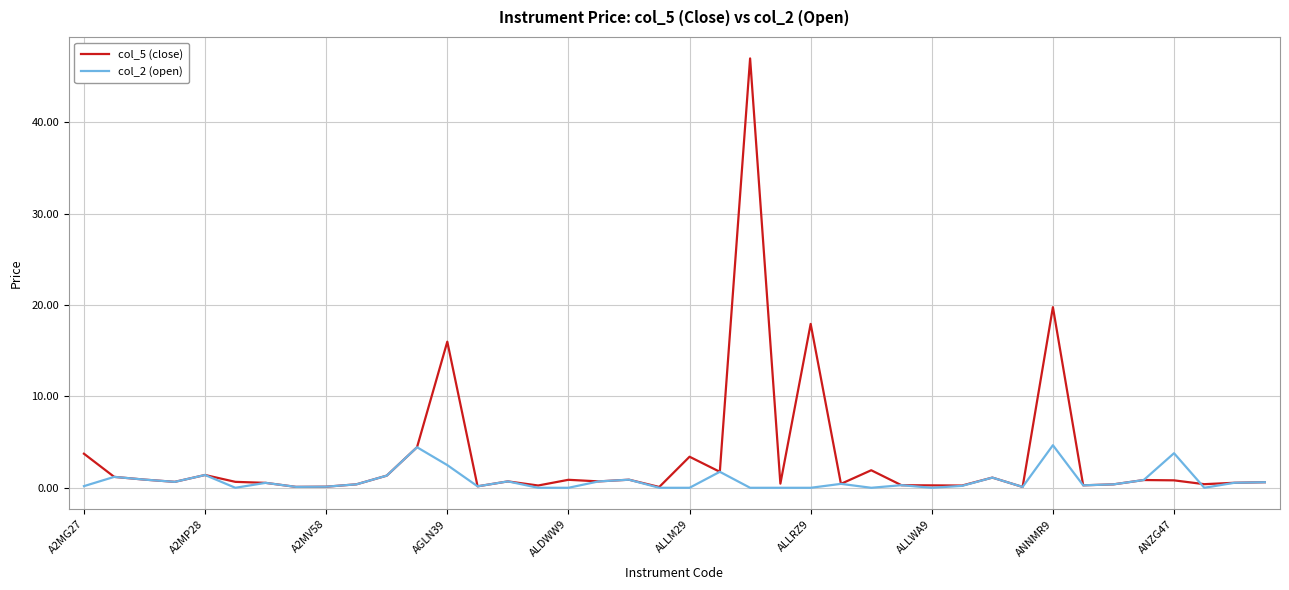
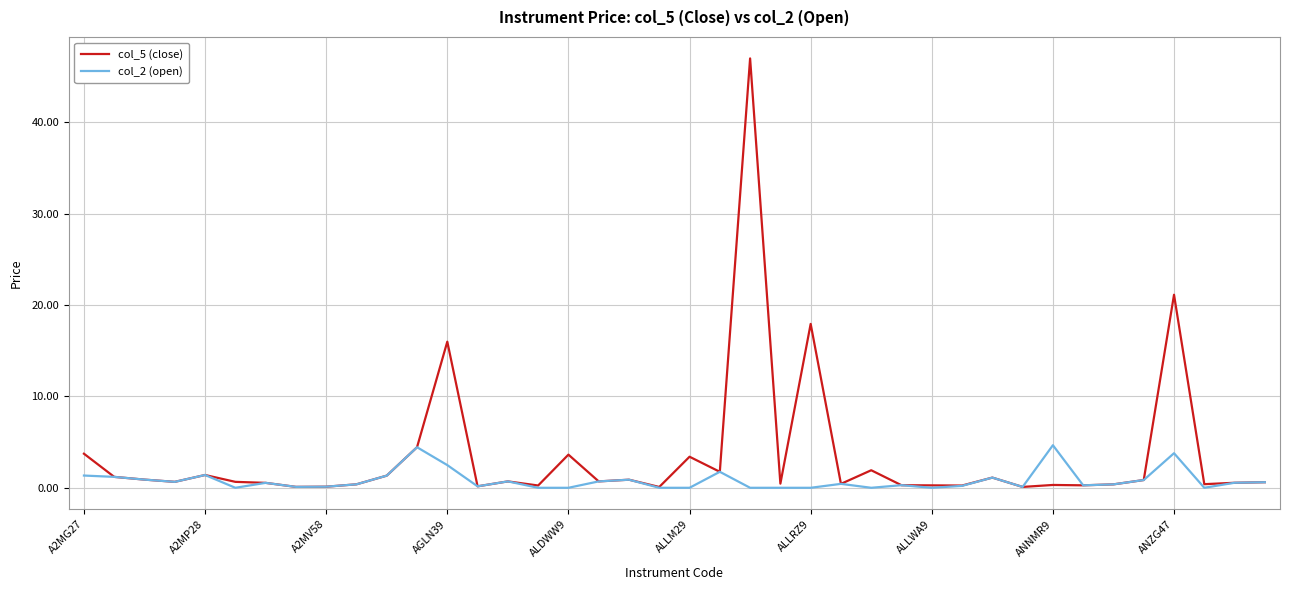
col_2 (open), A2MG27: 0 -> 1
col_5 (close), ALDWW9: 1 -> 4
col_5 (close), ANNMR9: 20 -> 0
col_5 (close), ANZG47: 1 -> 21
